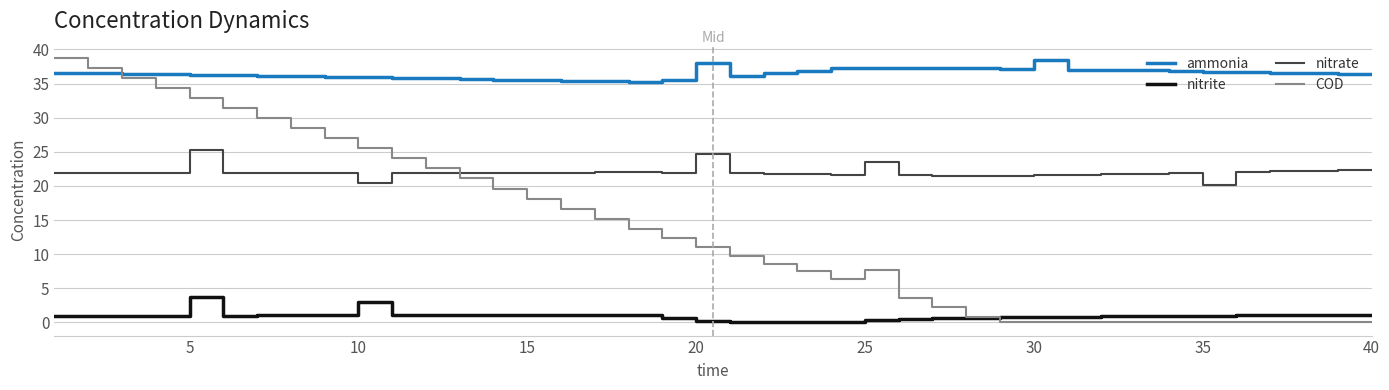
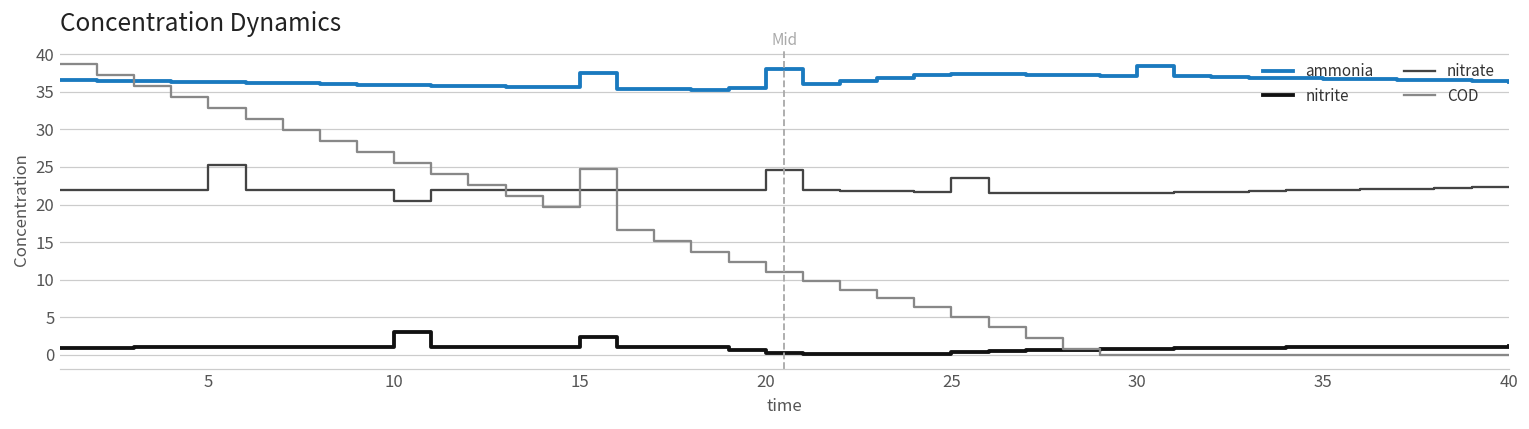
nitrite, 5: 4 -> 1
ammonia, 15: 36 -> 37
nitrite, 15: 1 -> 2
COD, 15: 18 -> 25
COD, 25: 8 -> 5
nitrate, 35: 20 -> 22
